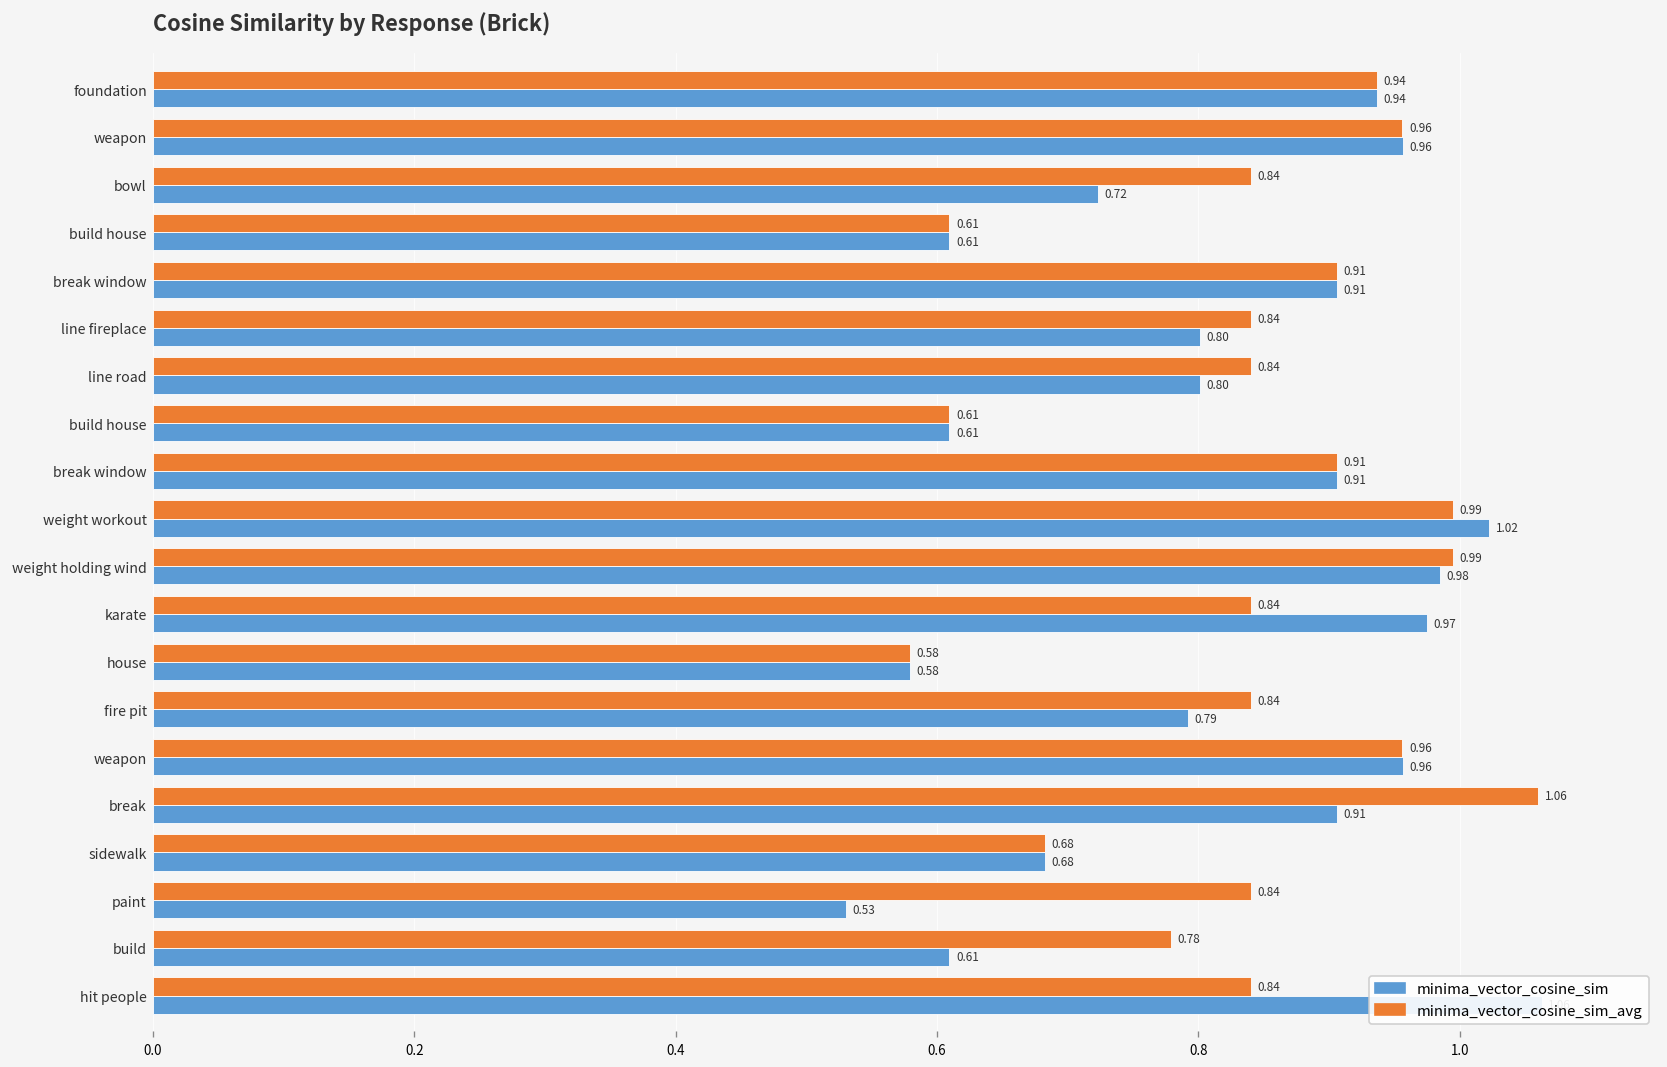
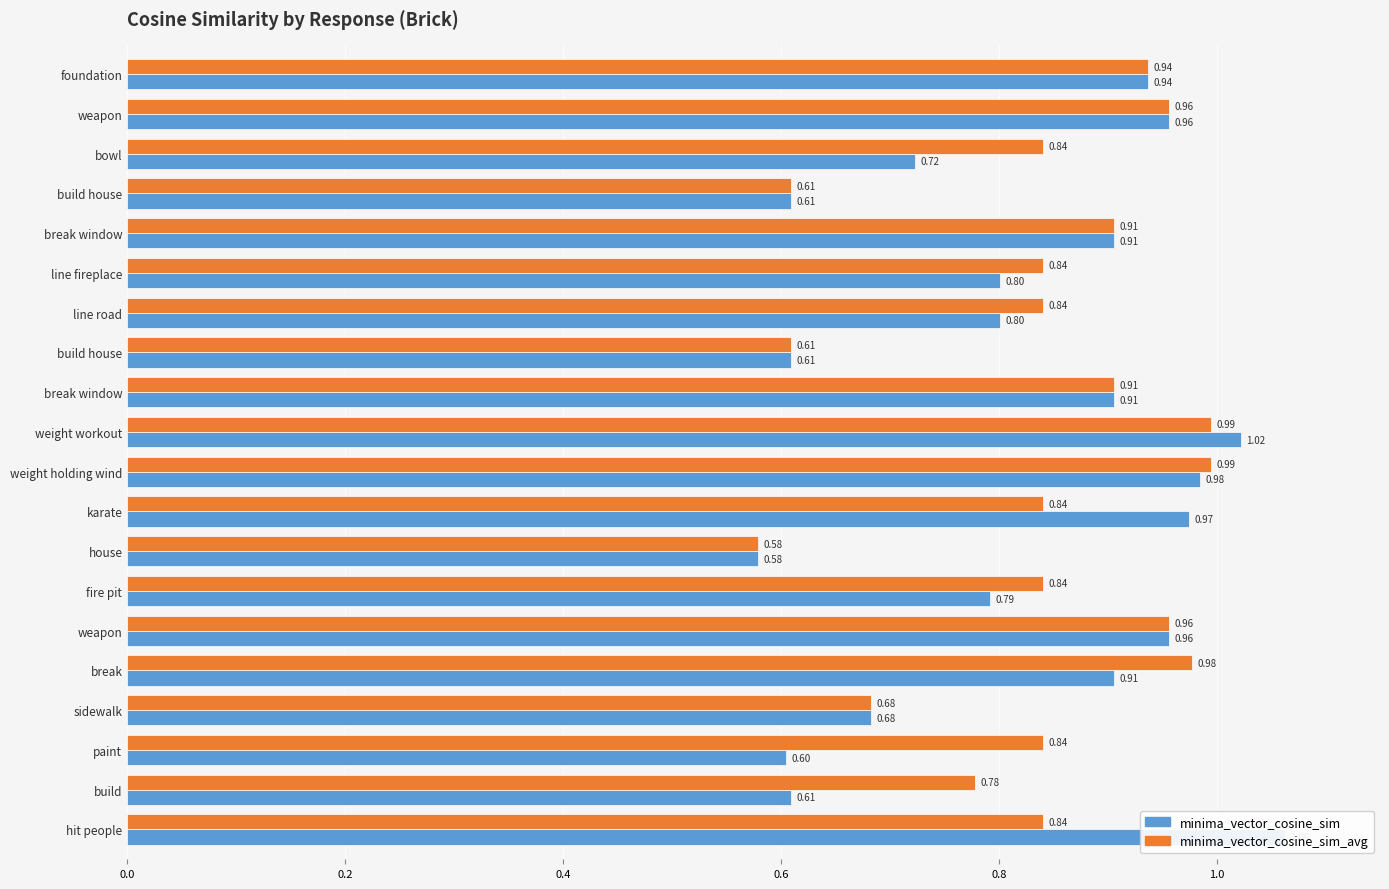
minima_vector_cosine_sim_avg, break: 1.06 -> 0.98
minima_vector_cosine_sim, paint: 0.53 -> 0.60
